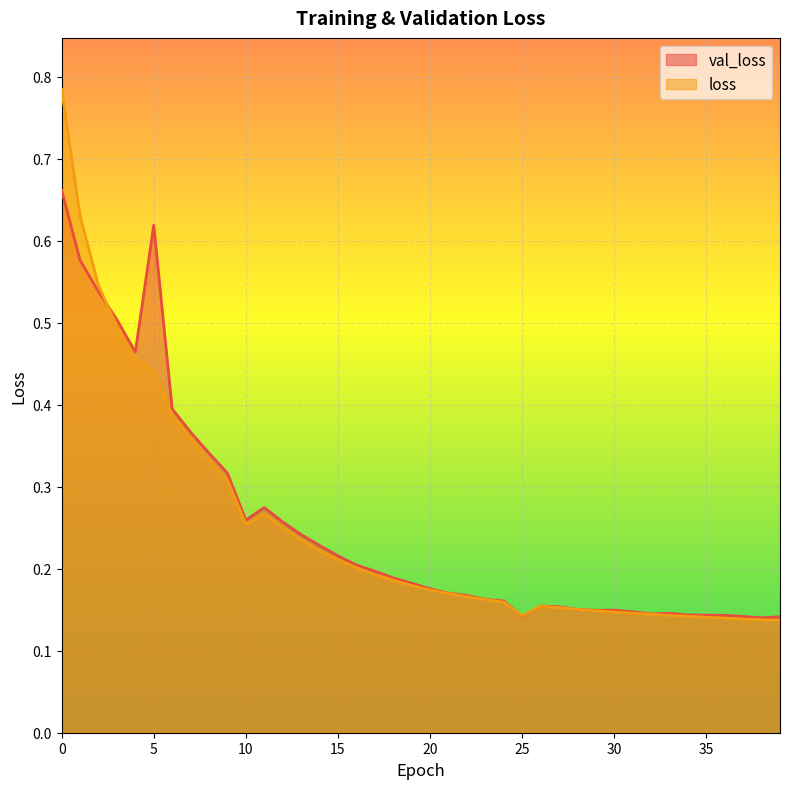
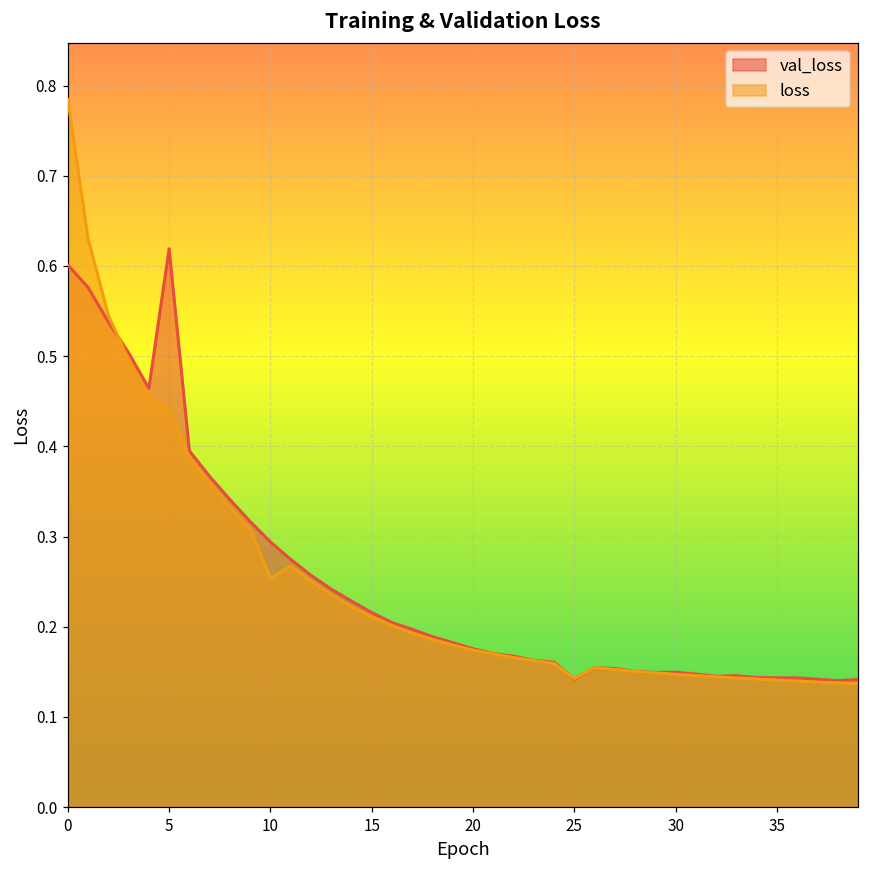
val_loss, 0: 0.66 -> 0.60
val_loss, 10: 0.26 -> 0.29
